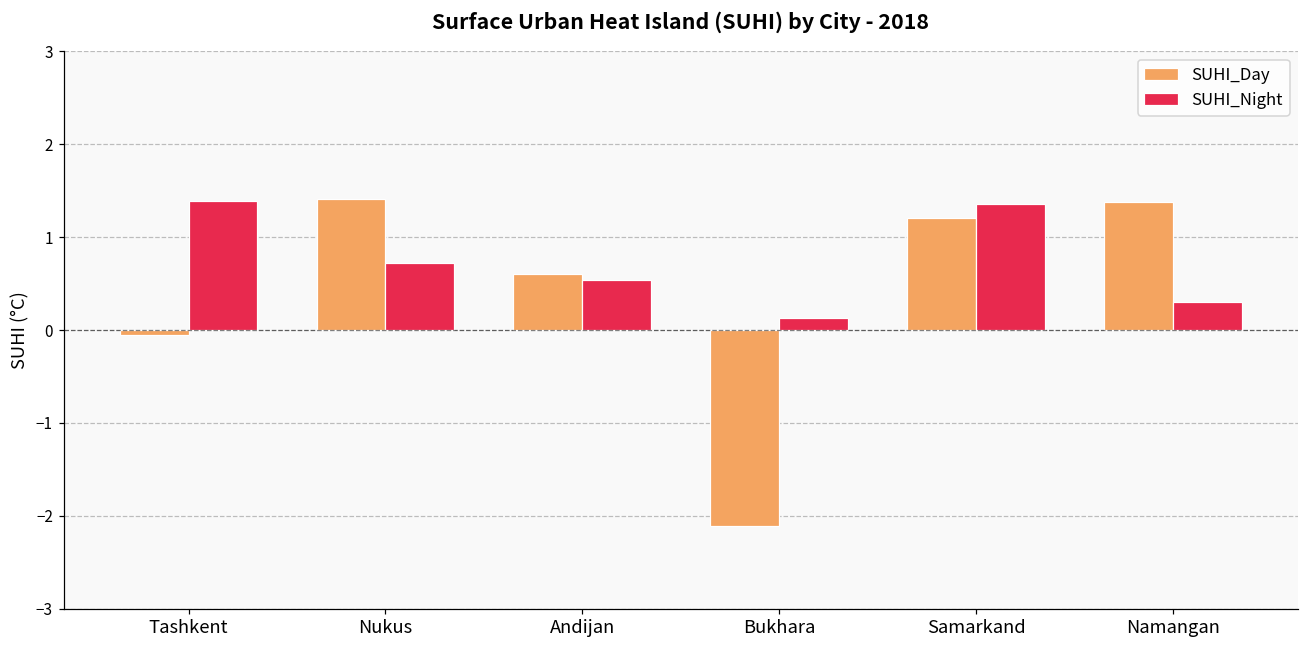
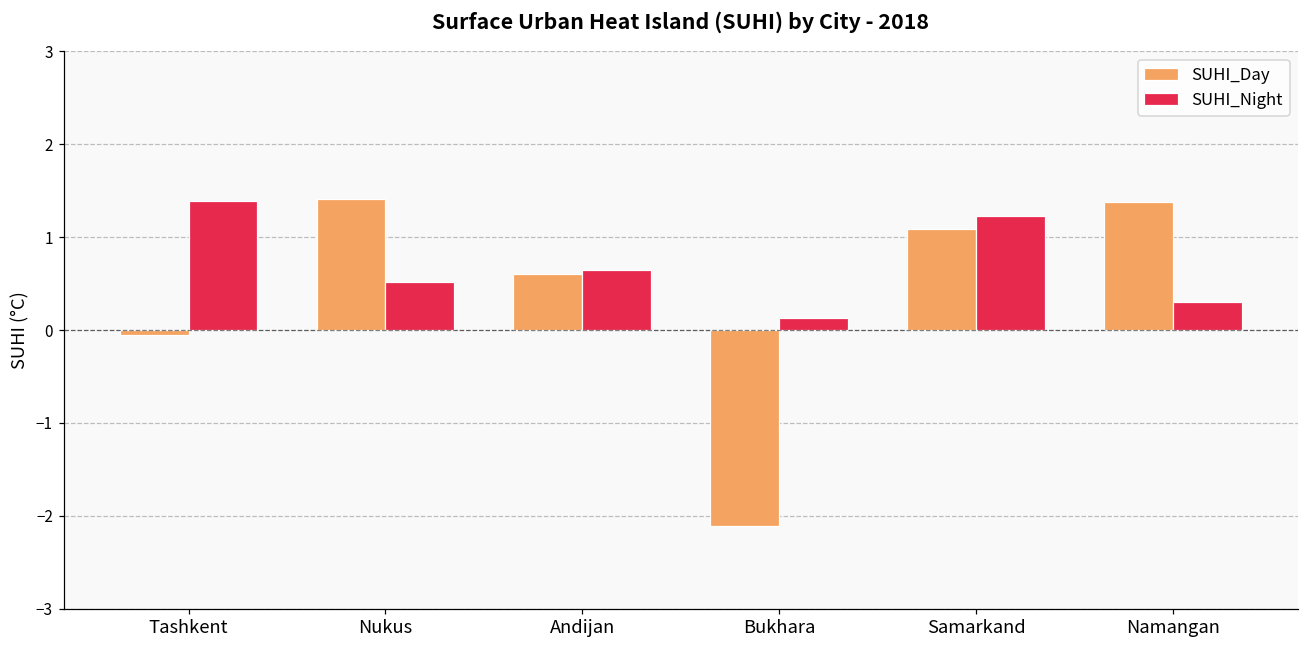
SUHI_Night, Nukus: 0.7 -> 0.5
SUHI_Night, Andijan: 0.5 -> 0.6
SUHI_Day, Samarkand: 1.2 -> 1.1
SUHI_Night, Samarkand: 1.4 -> 1.2
